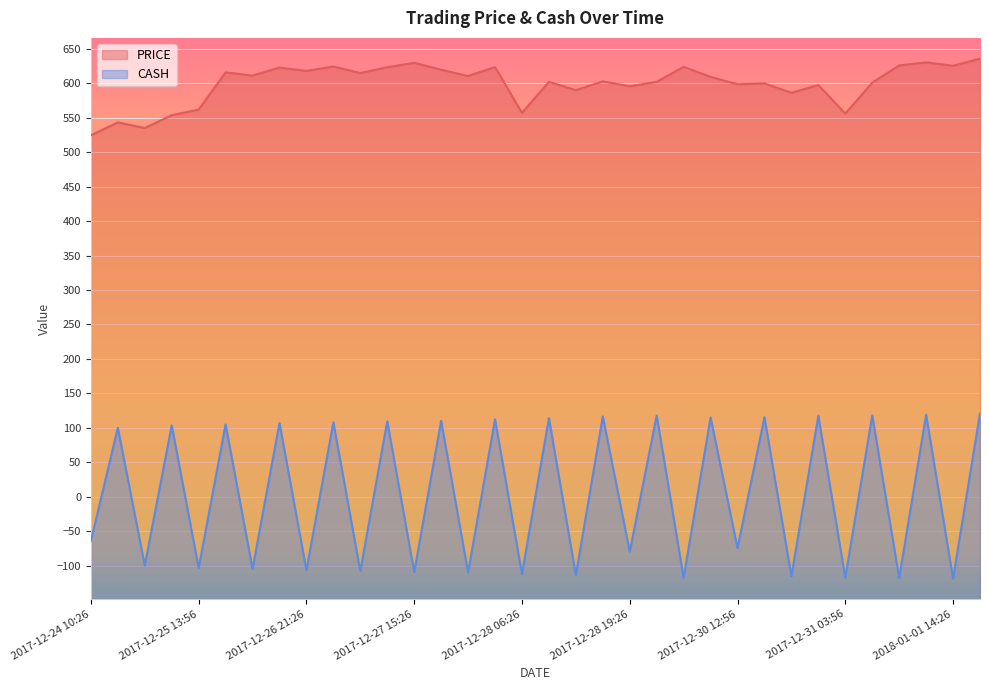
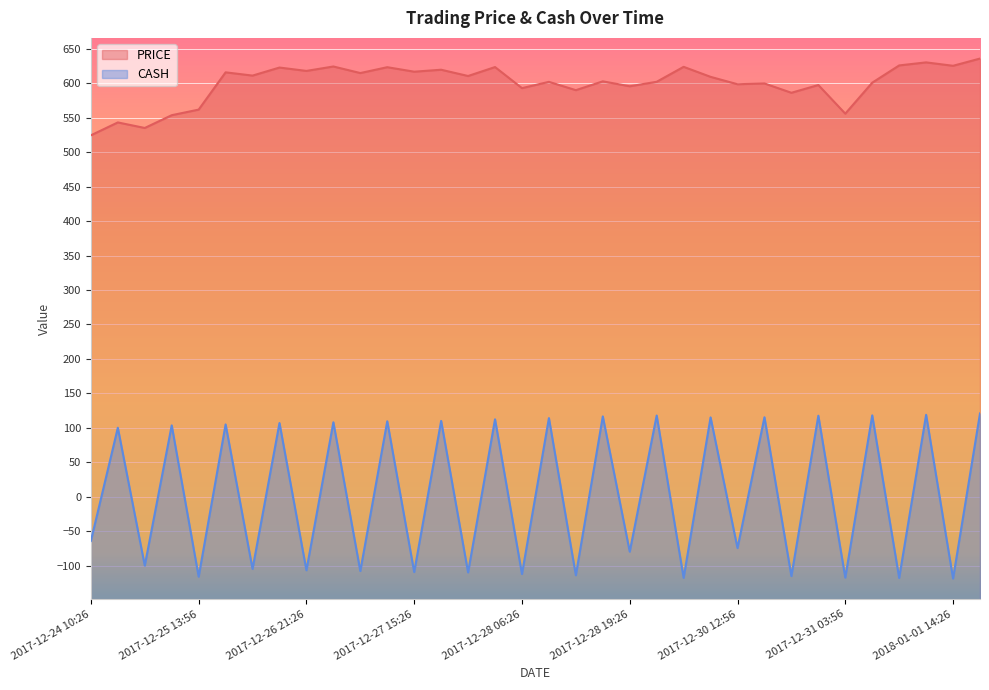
CASH, 2017-12-25 13:56: -100 -> -120
PRICE, 2017-12-27 15:26: 630 -> 620
PRICE, 2017-12-28 06:26: 560 -> 590
